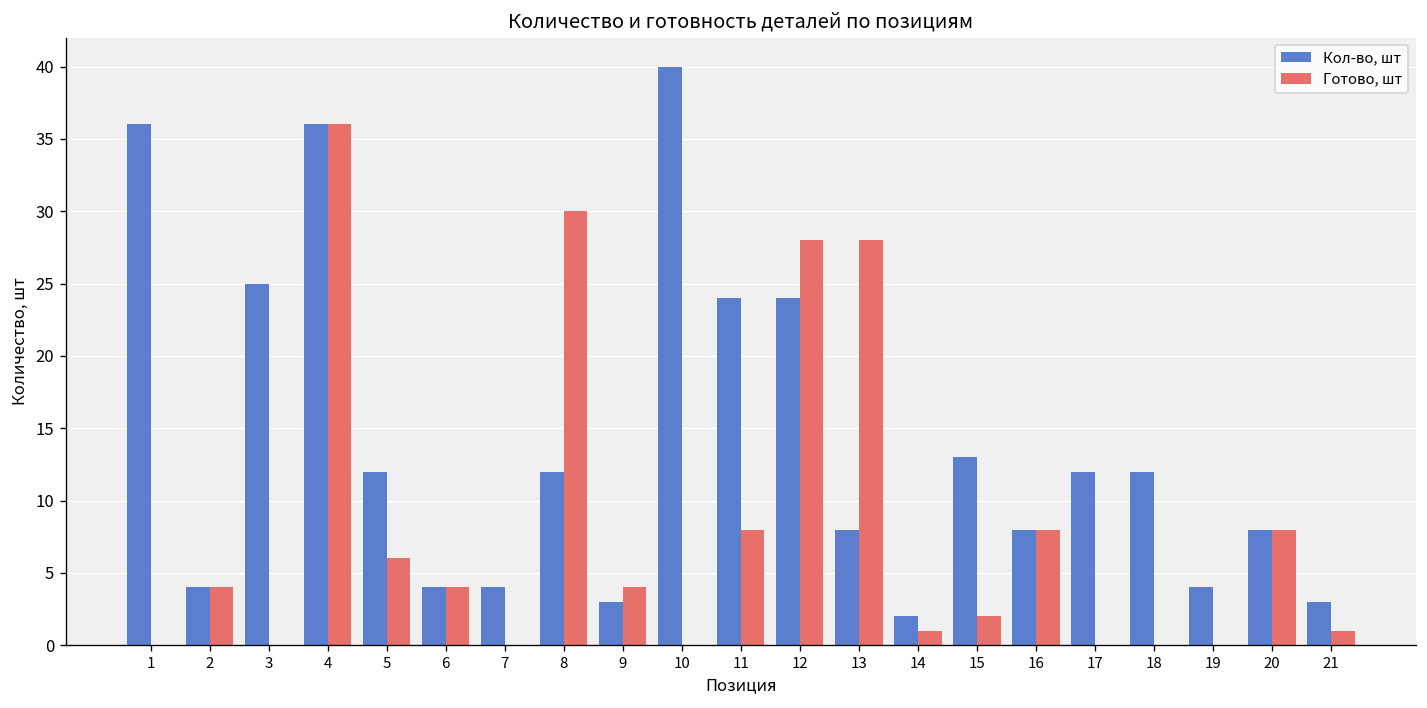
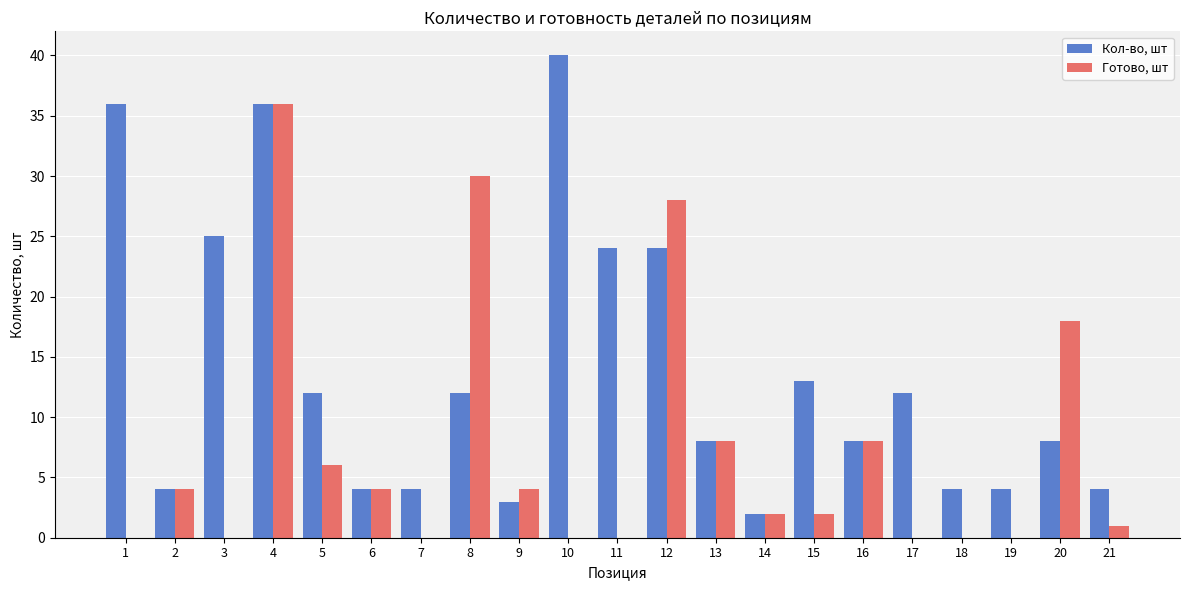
Готово, шт, 11: 8 -> 0
Готово, шт, 13: 28 -> 8
Готово, шт, 14: 1 -> 2
Кол-во, шт, 18: 12 -> 4
Готово, шт, 20: 8 -> 18
Кол-во, шт, 21: 3 -> 4
